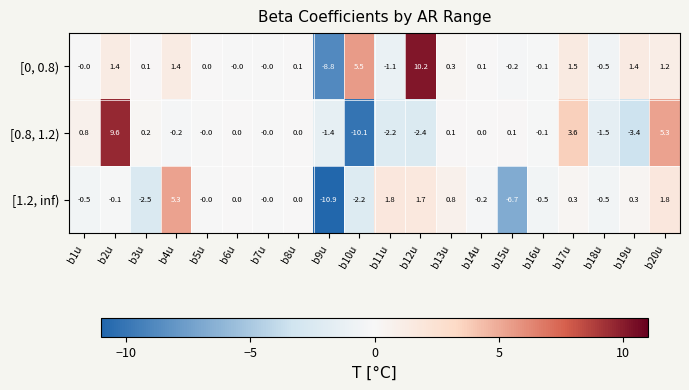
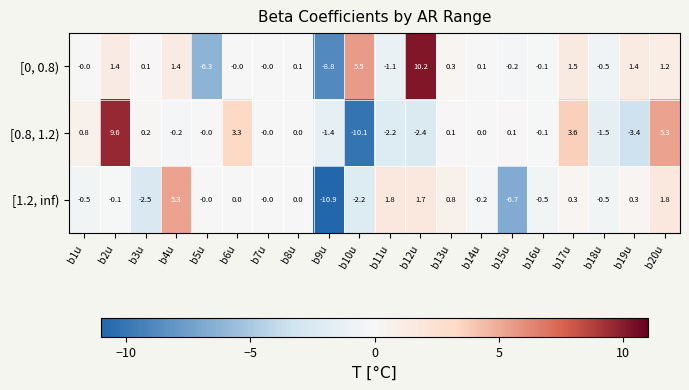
[0, 0.8), b5u: 0.0 -> -6.3
[0.8, 1.2), b6u: 0.0 -> 3.3
